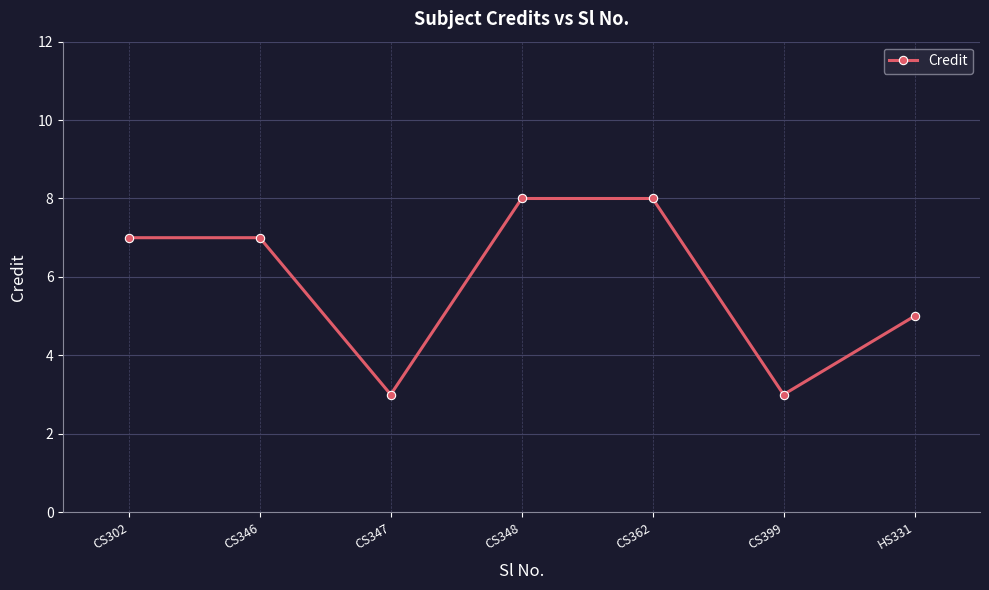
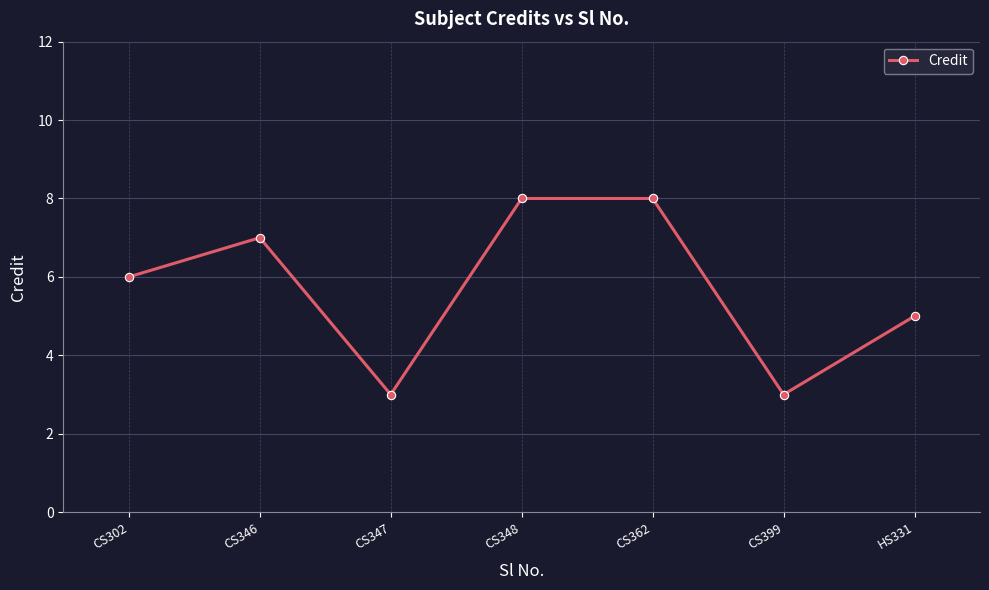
CS302: 7 -> 6
